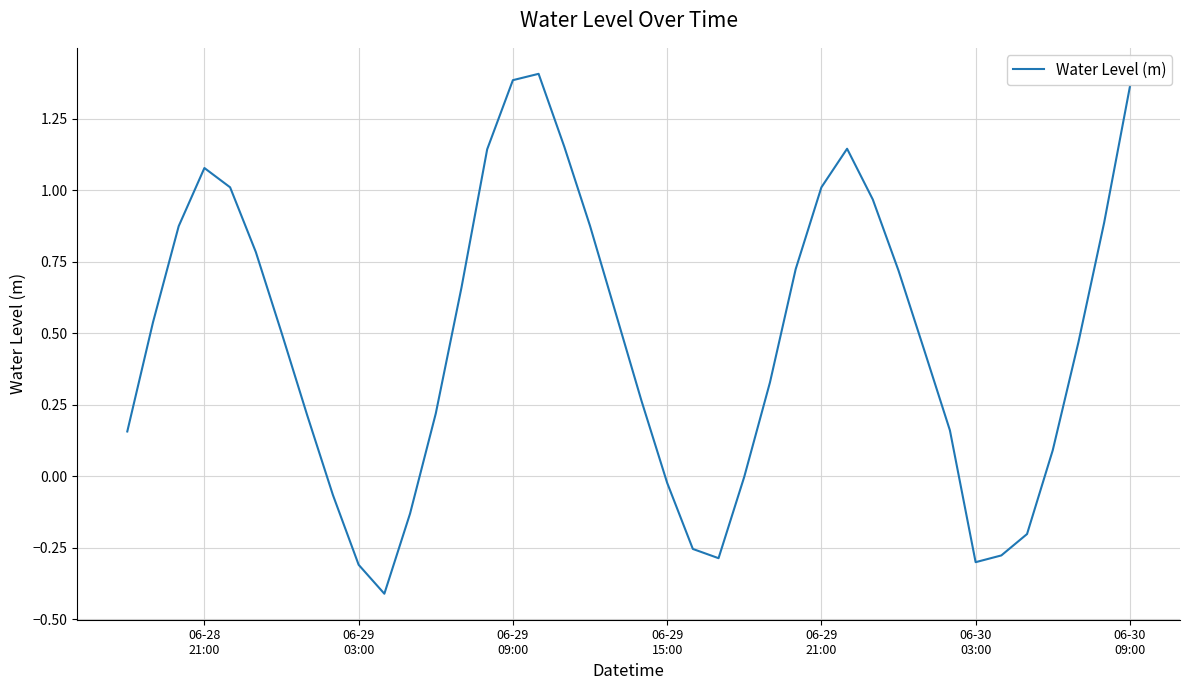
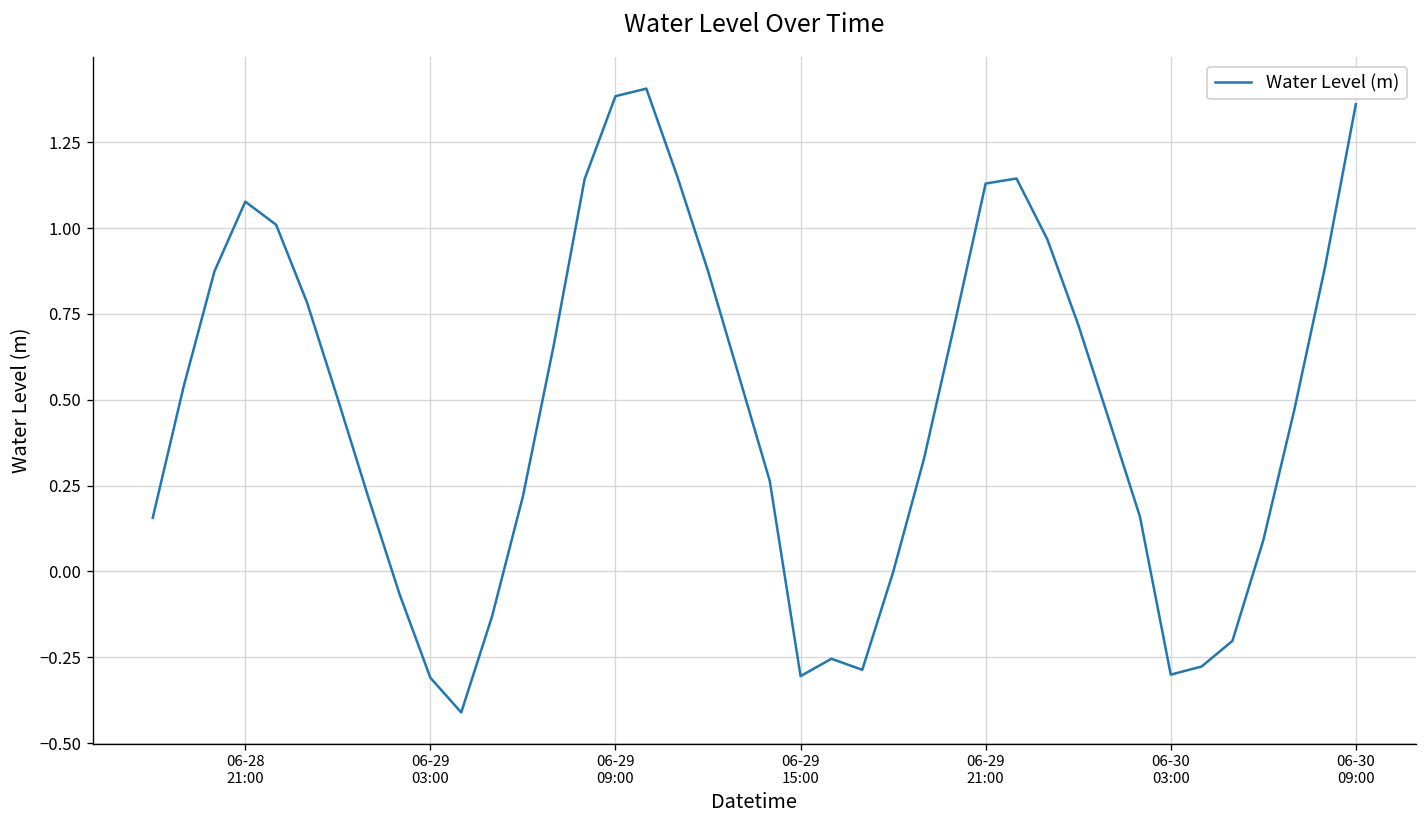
06-29 15:00: -0.02 -> -0.30
06-29 21:00: 1.01 -> 1.13
